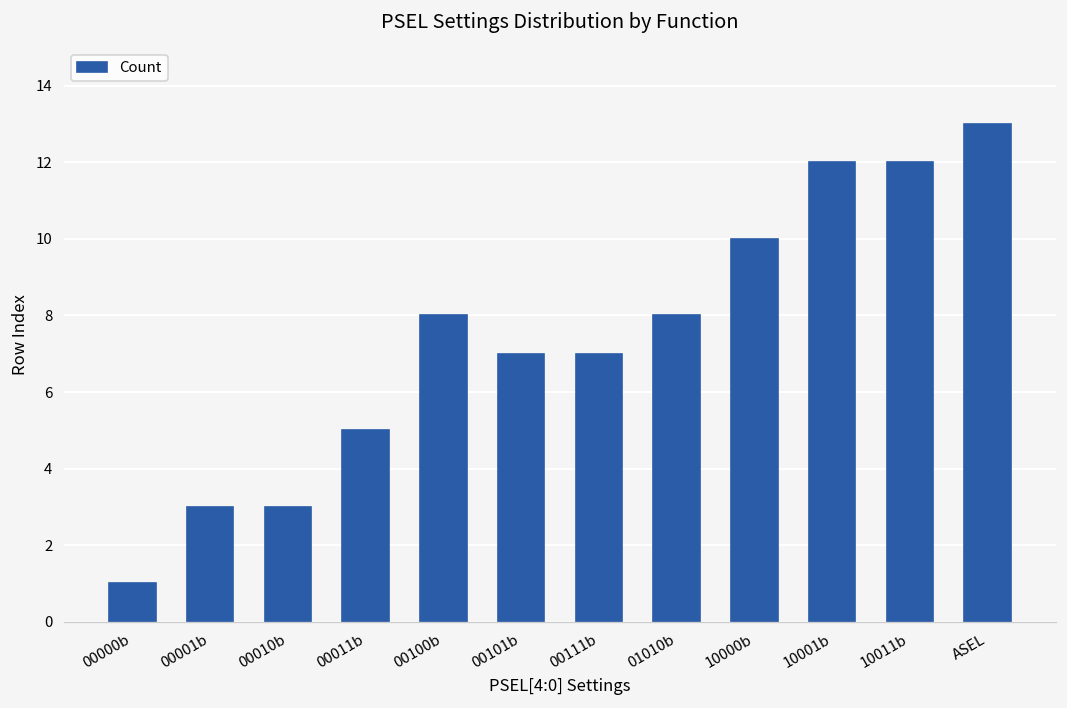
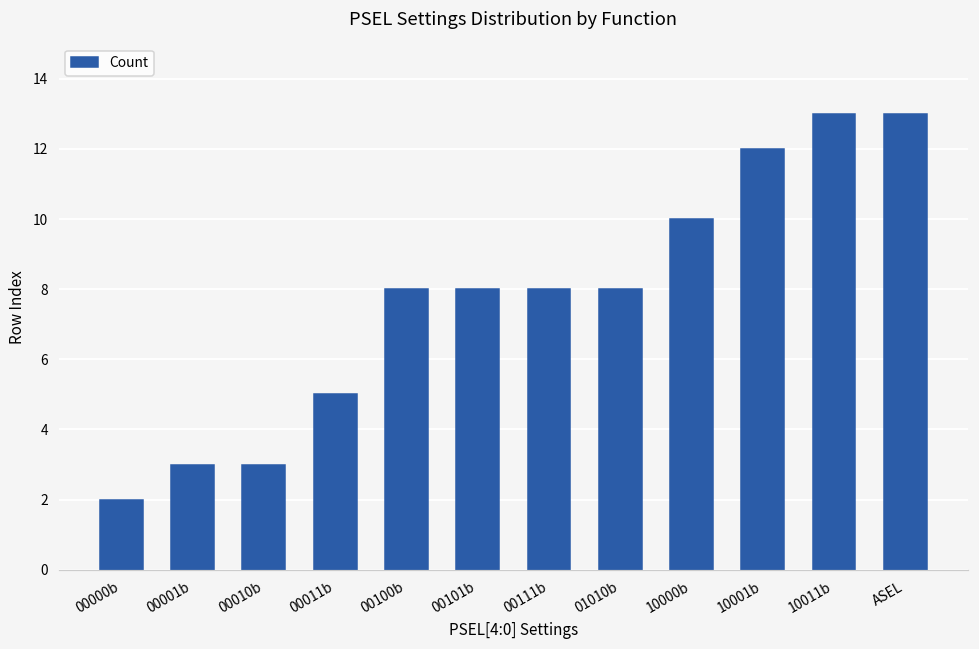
00000b: 1 -> 2
00101b: 7 -> 8
00111b: 7 -> 8
10011b: 12 -> 13
